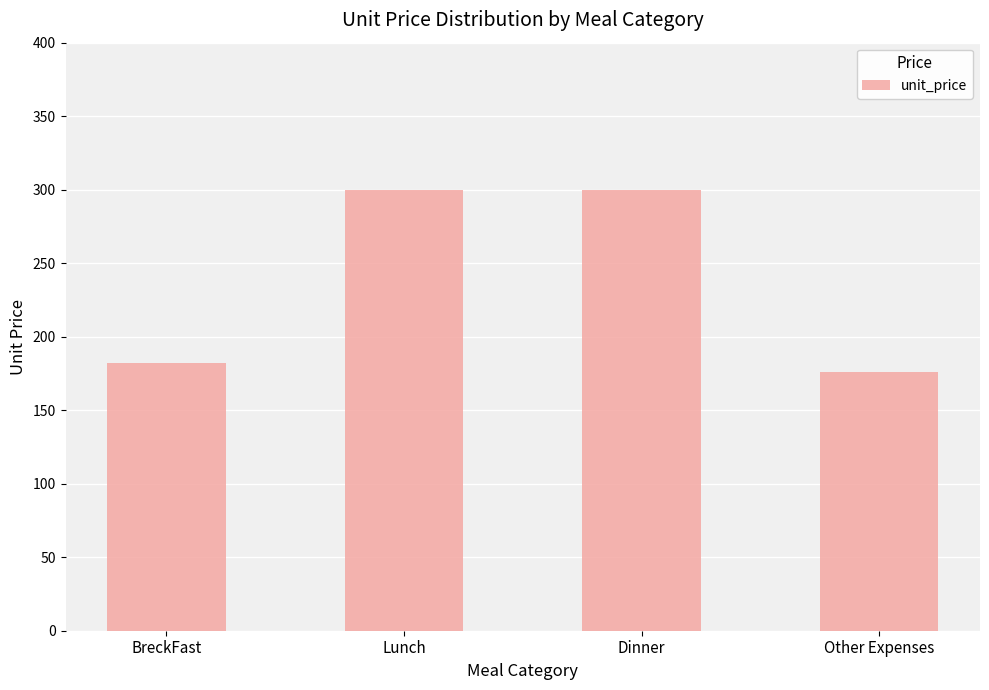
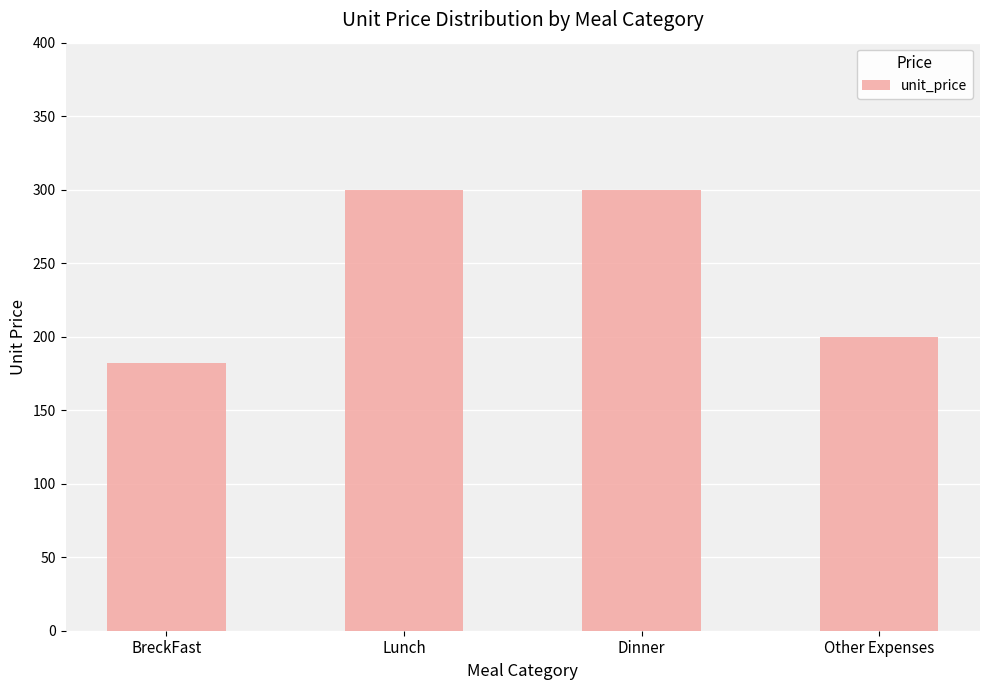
Other Expenses: 176 -> 200
